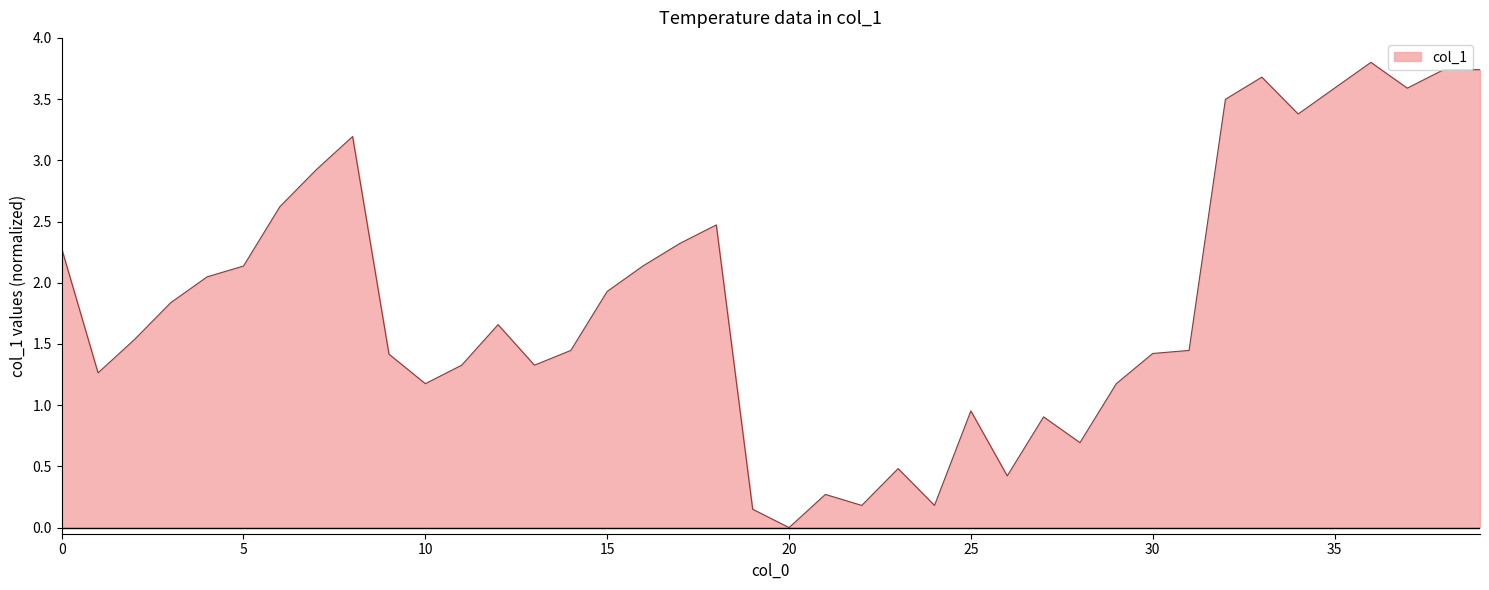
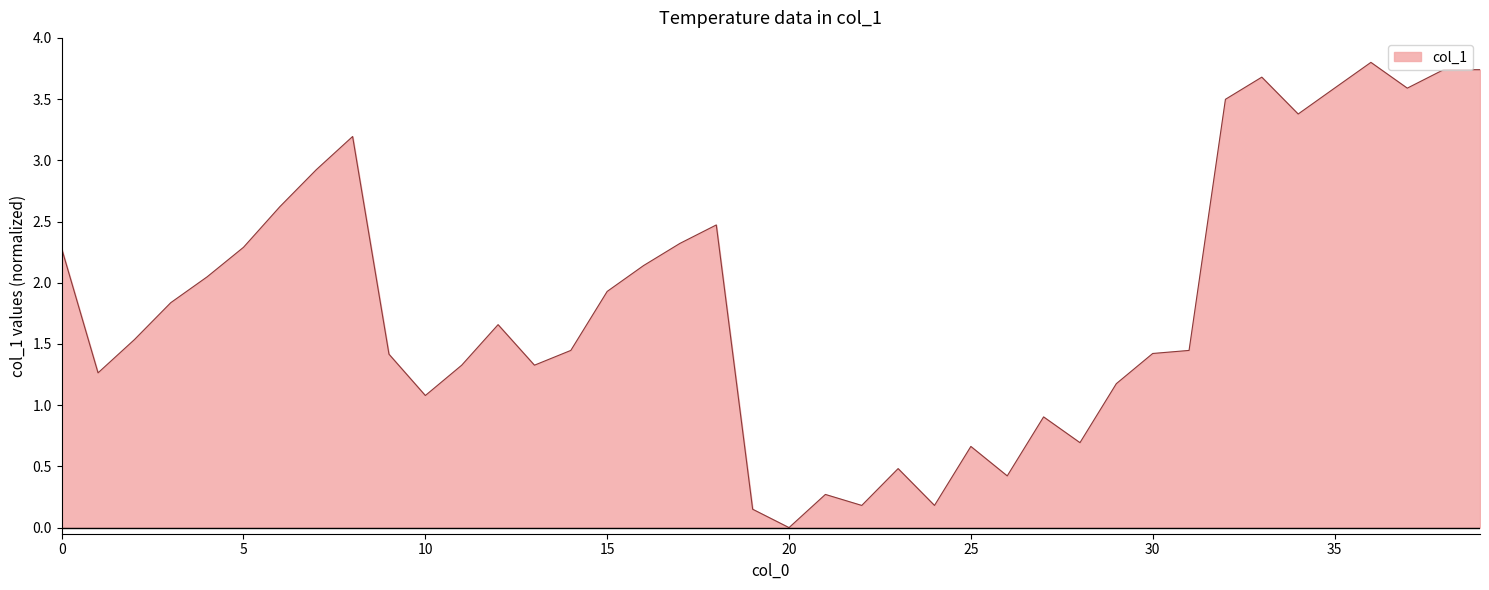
5: 2.14 -> 2.29
10: 1.18 -> 1.08
25: 0.95 -> 0.66
